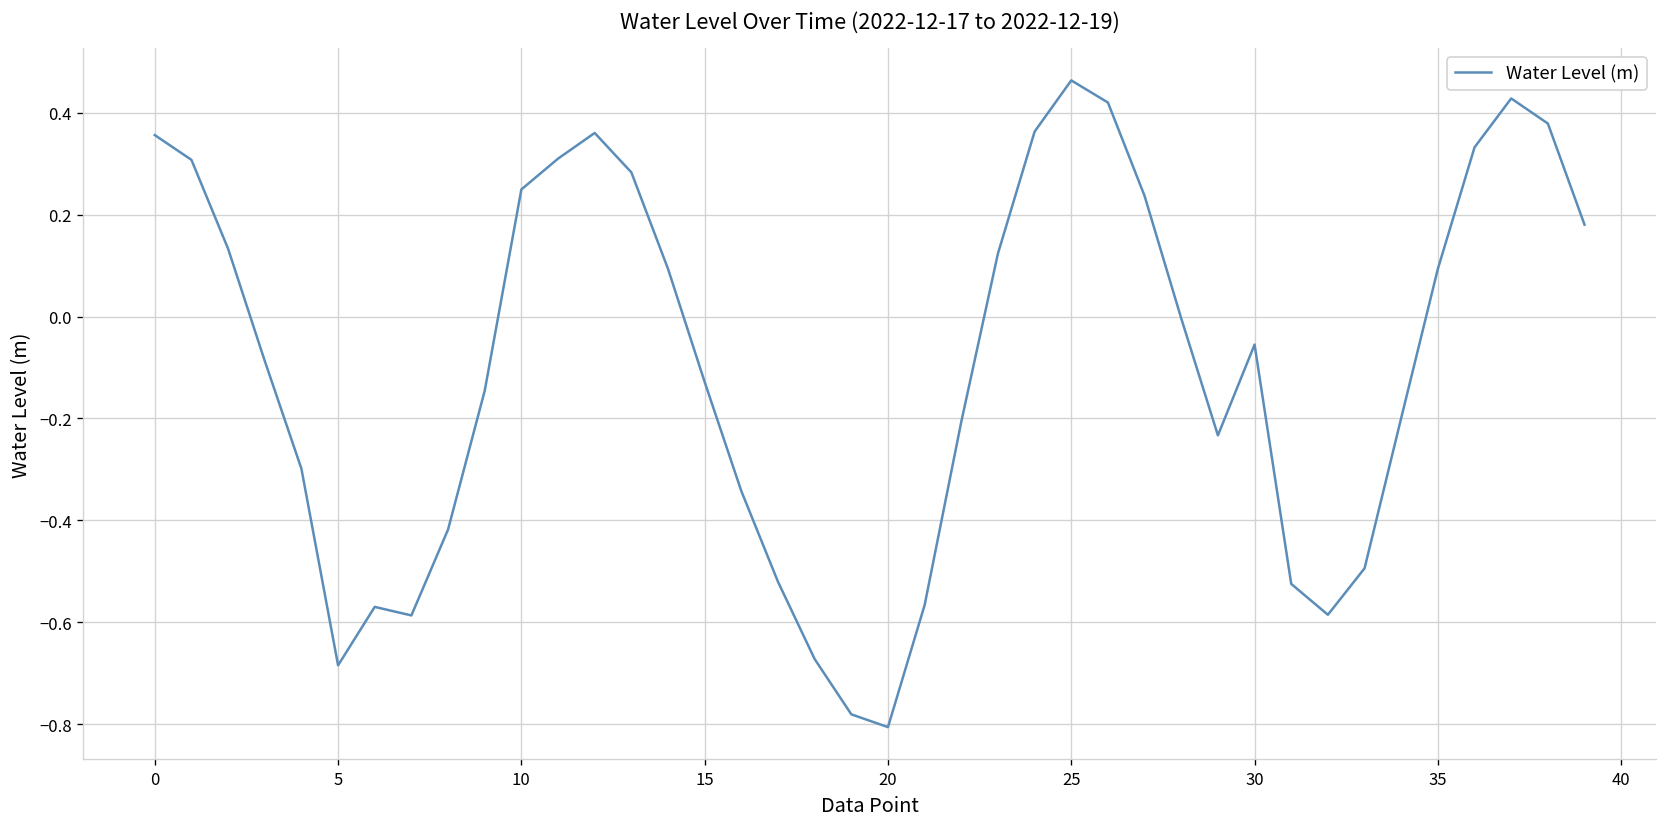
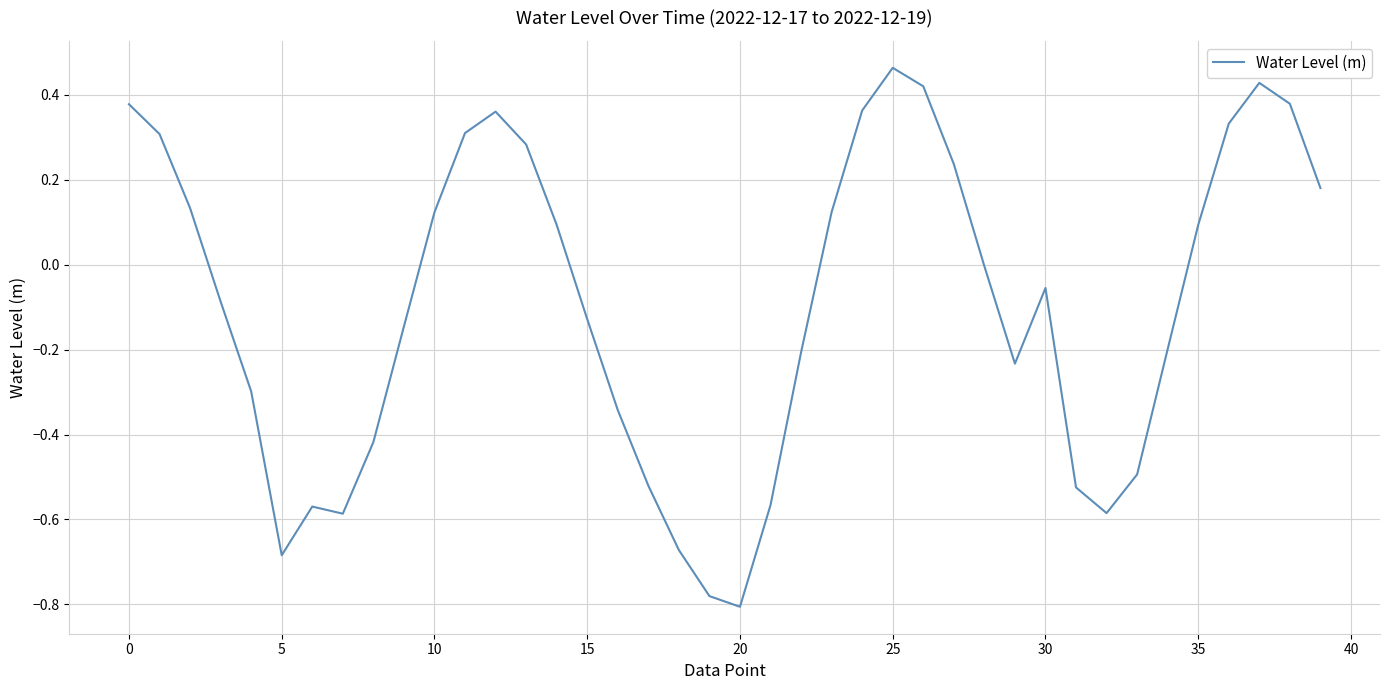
0: 0.36 -> 0.38
10: 0.25 -> 0.12
